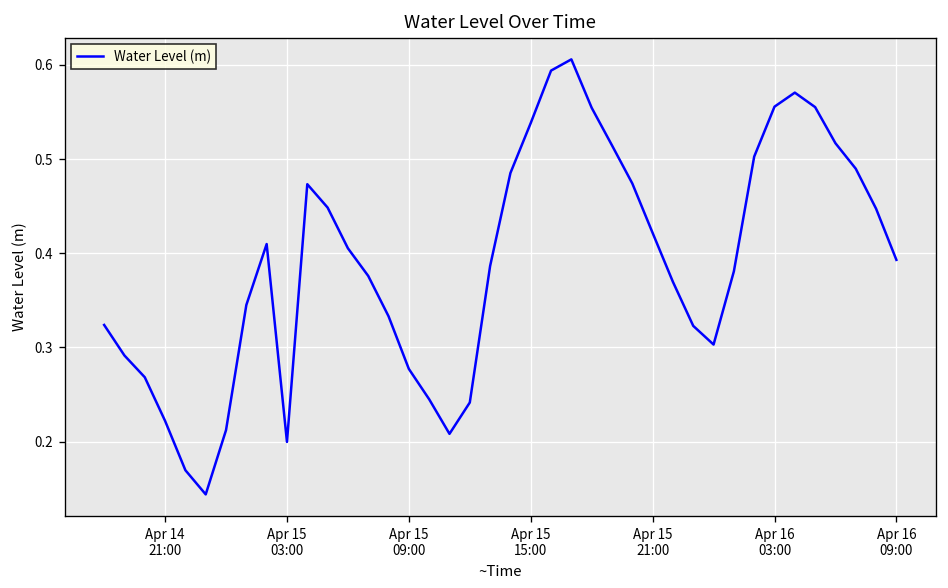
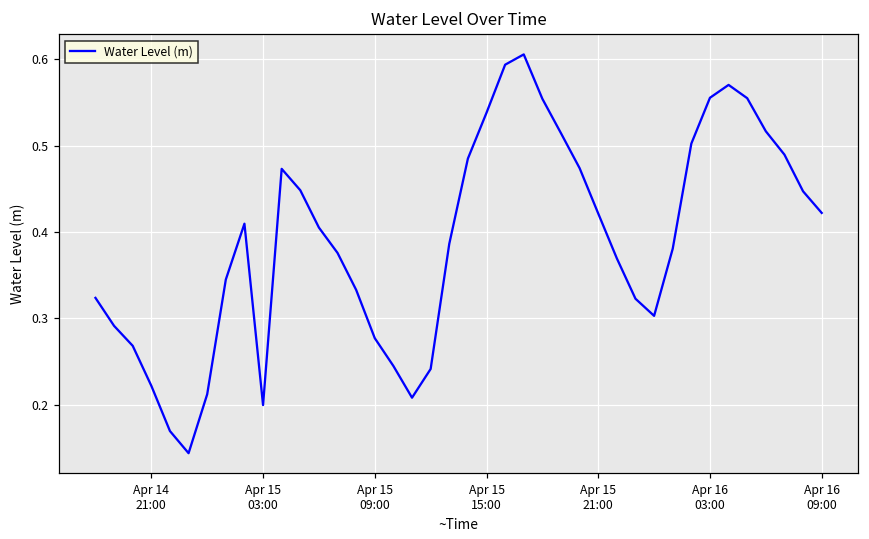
Apr 16 09:00: 0.39 -> 0.42
